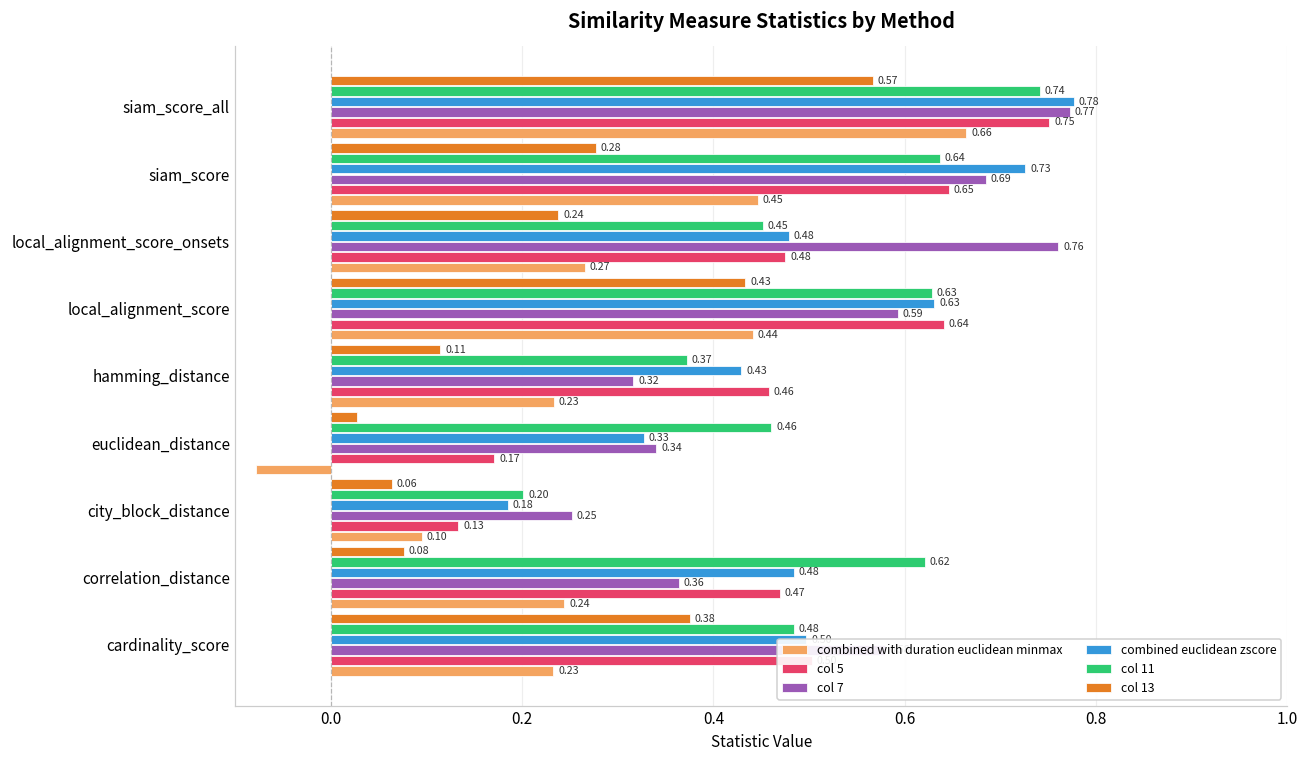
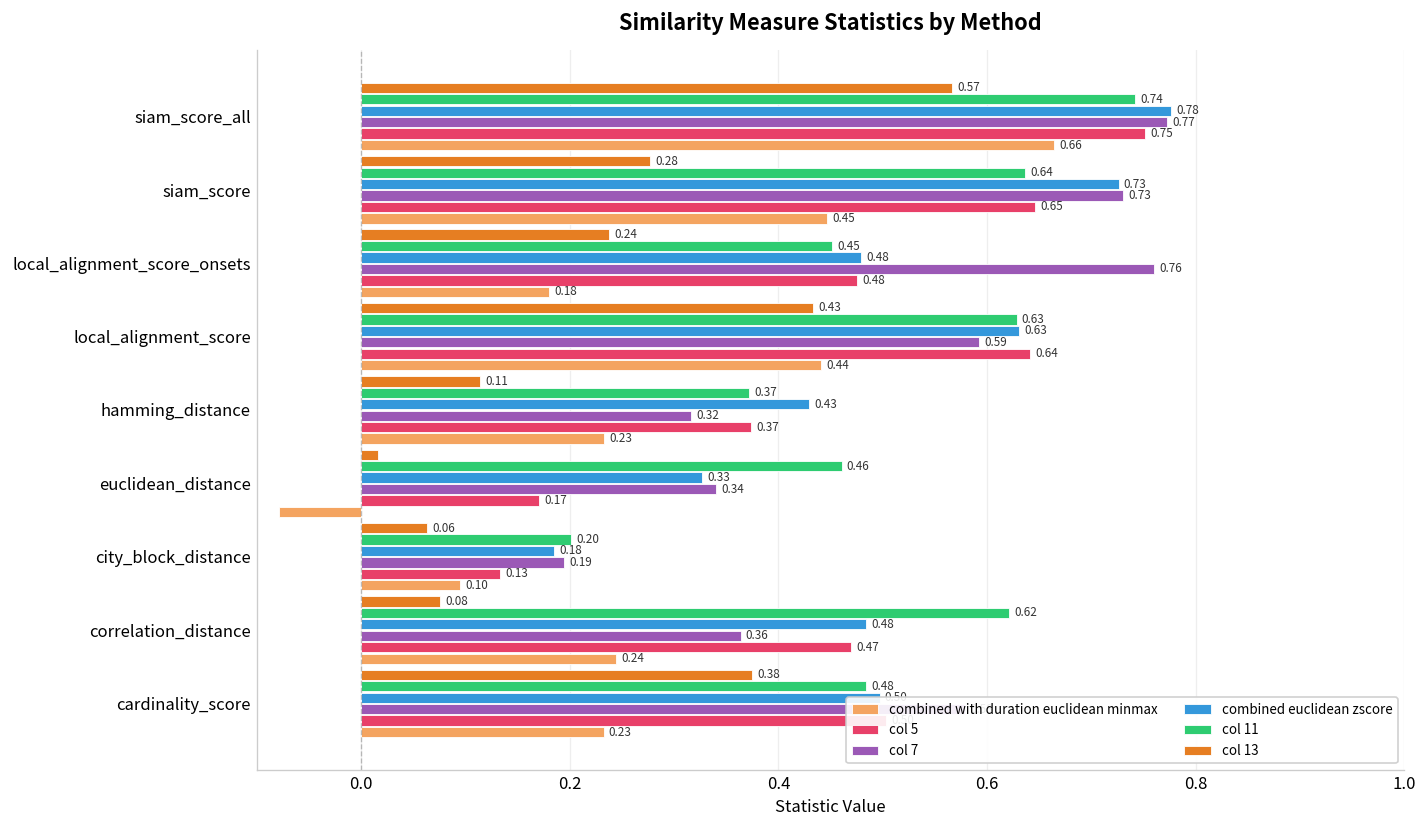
col 7, siam_score: 0.69 -> 0.73
combined with duration euclidean minmax, local_alignment_score_onsets: 0.27 -> 0.18
col 5, hamming_distance: 0.46 -> 0.37
col 13, euclidean_distance: 0.03 -> 0.02
col 7, city_block_distance: 0.25 -> 0.19
